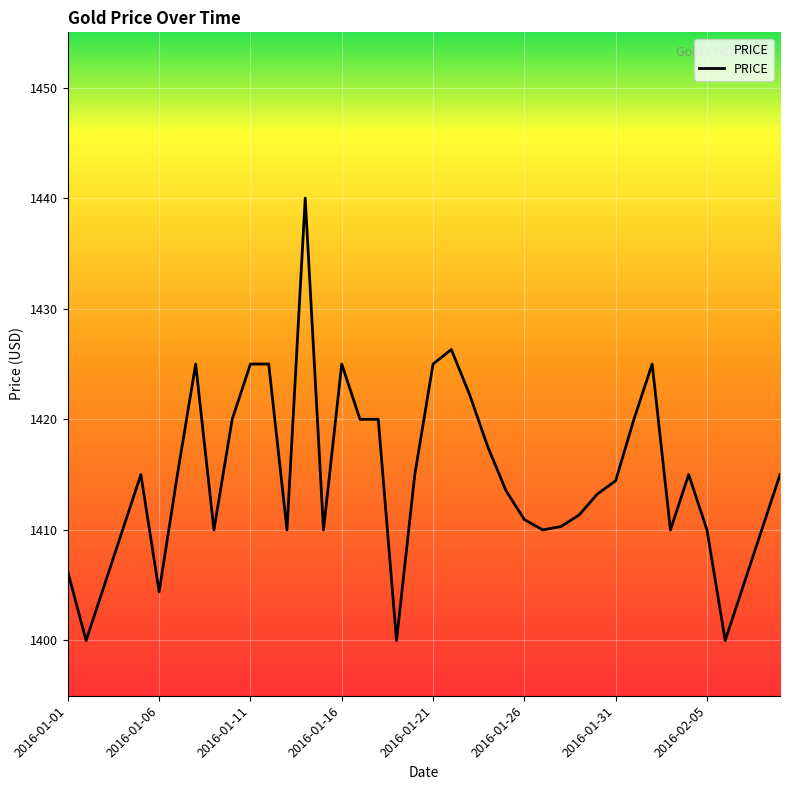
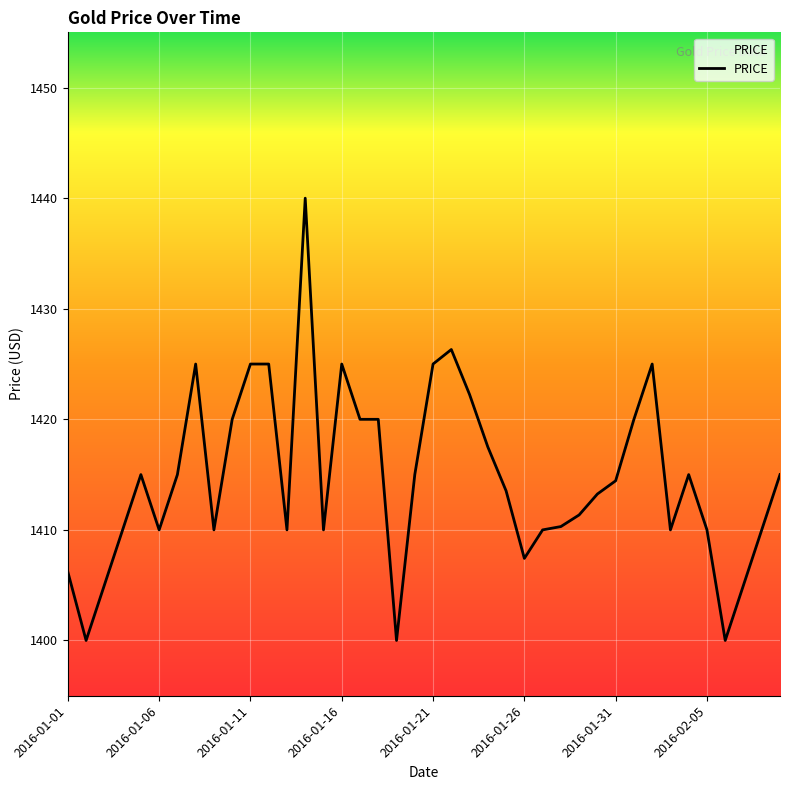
2016-01-06: 1404.4 -> 1410.0
2016-01-26: 1410.9 -> 1407.4
